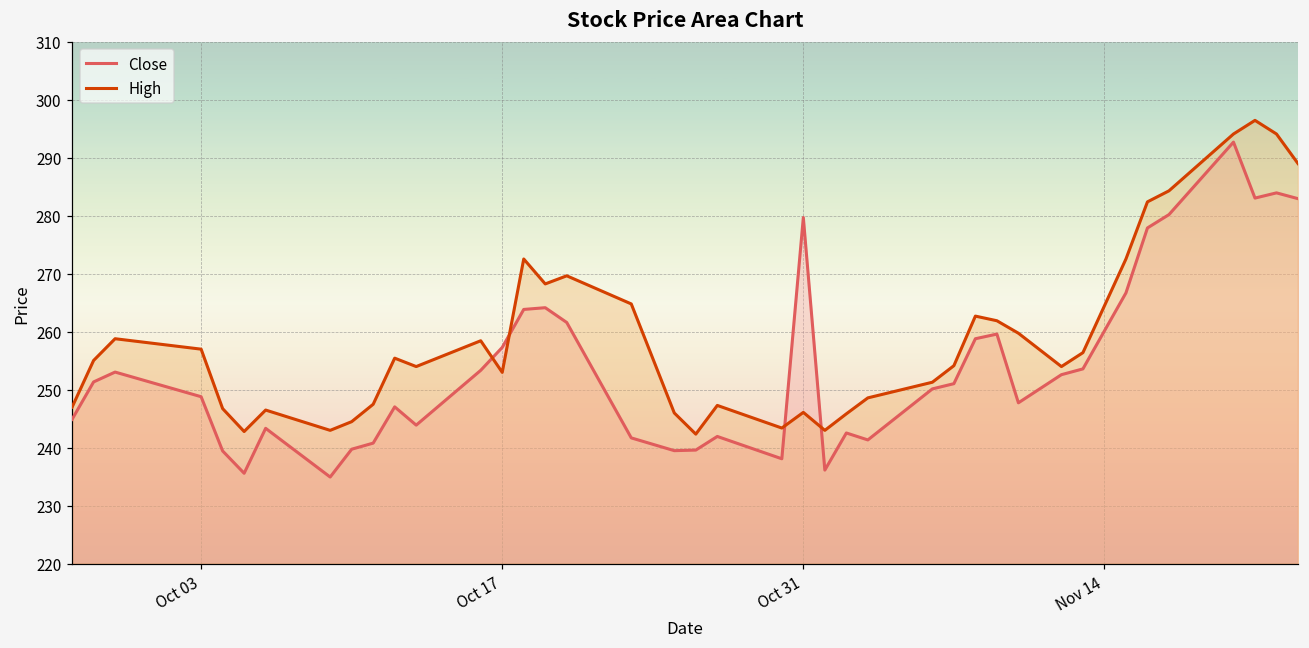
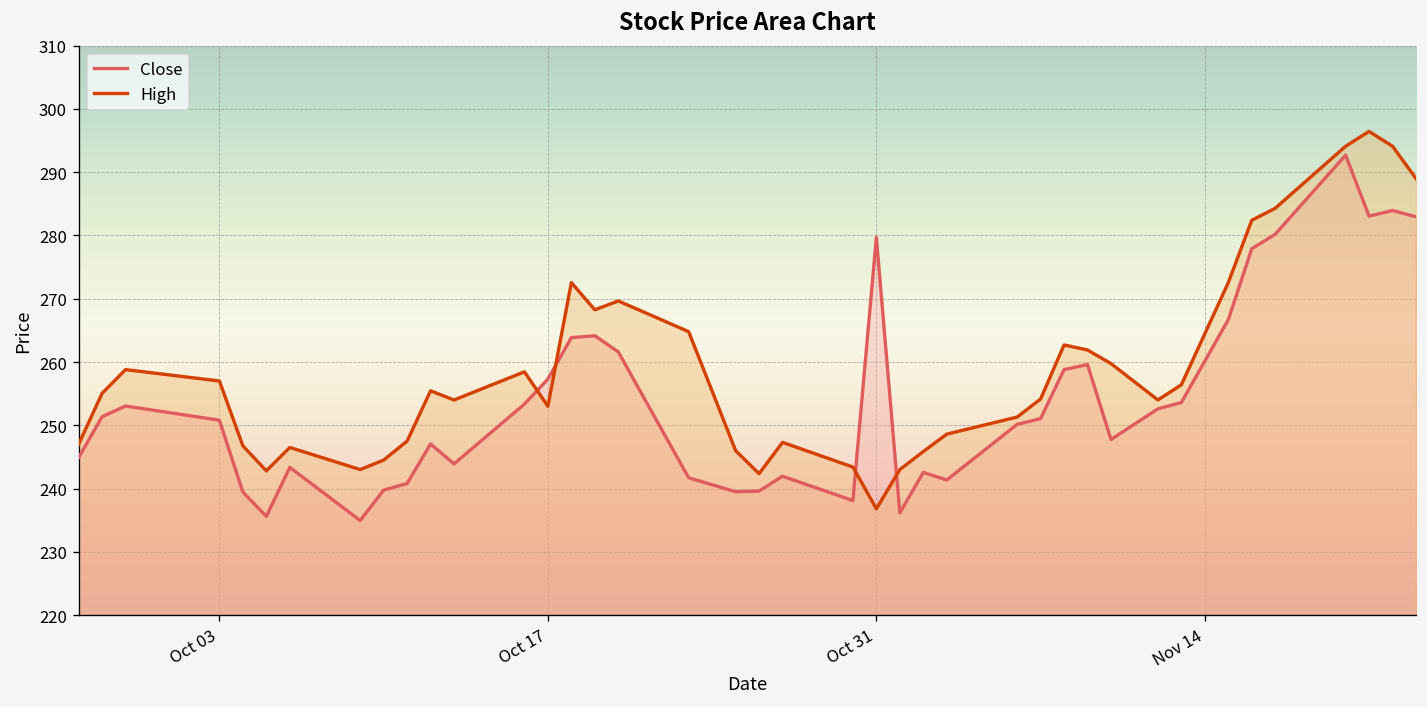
Close, Oct 03: 249 -> 251
High, Oct 31: 246 -> 237
